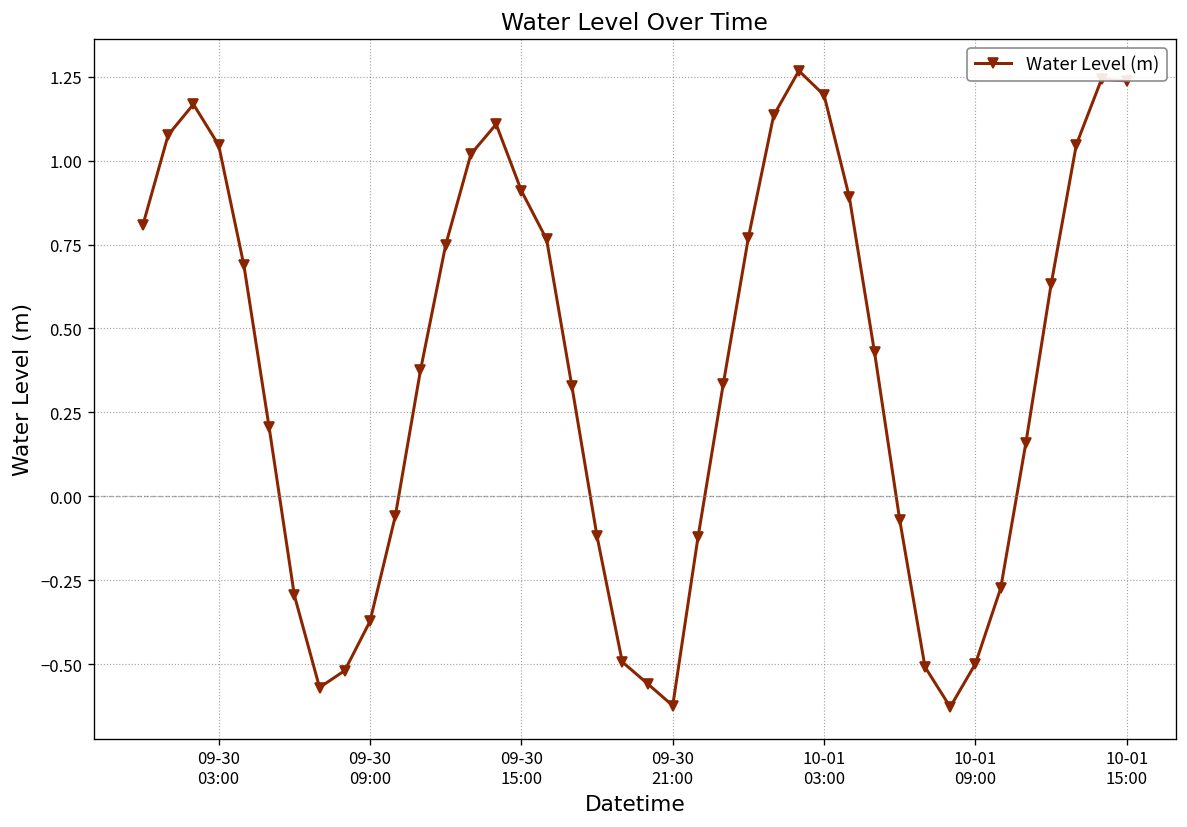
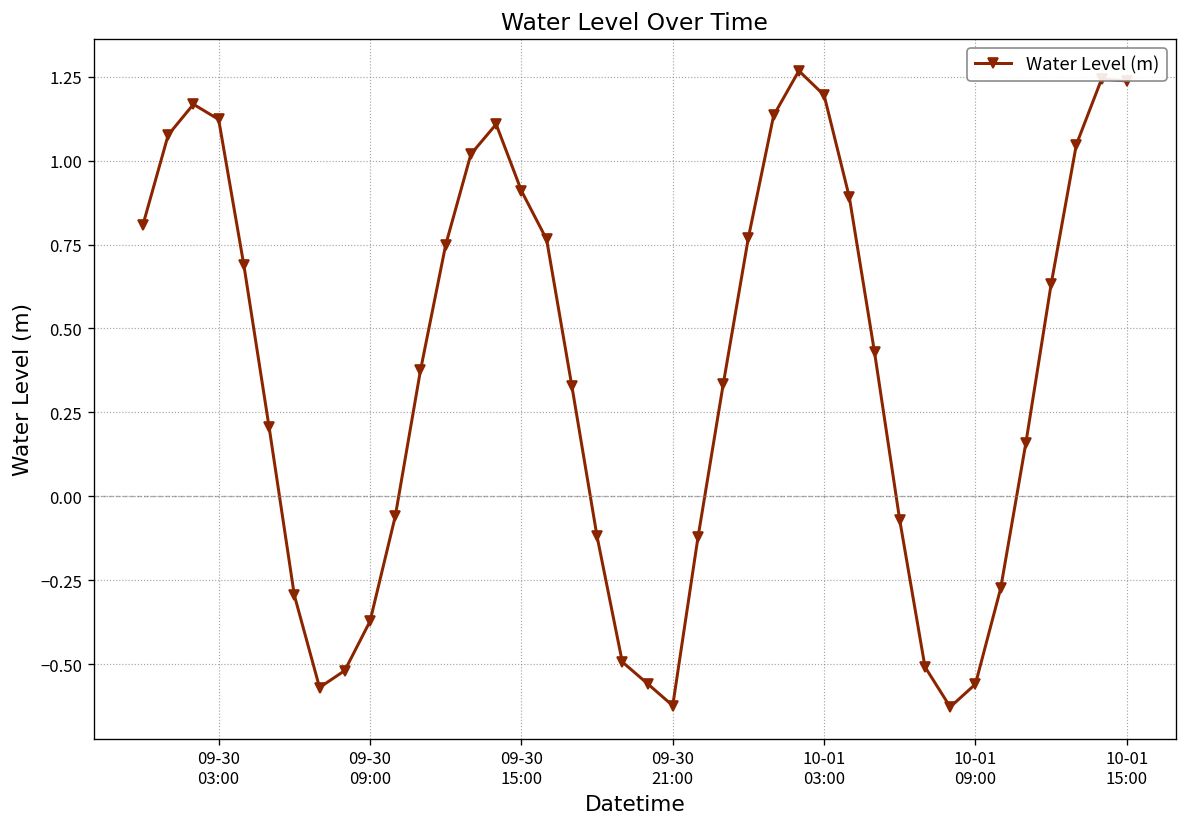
09-30 03:00: 1.05 -> 1.12
10-01 09:00: -0.50 -> -0.56
